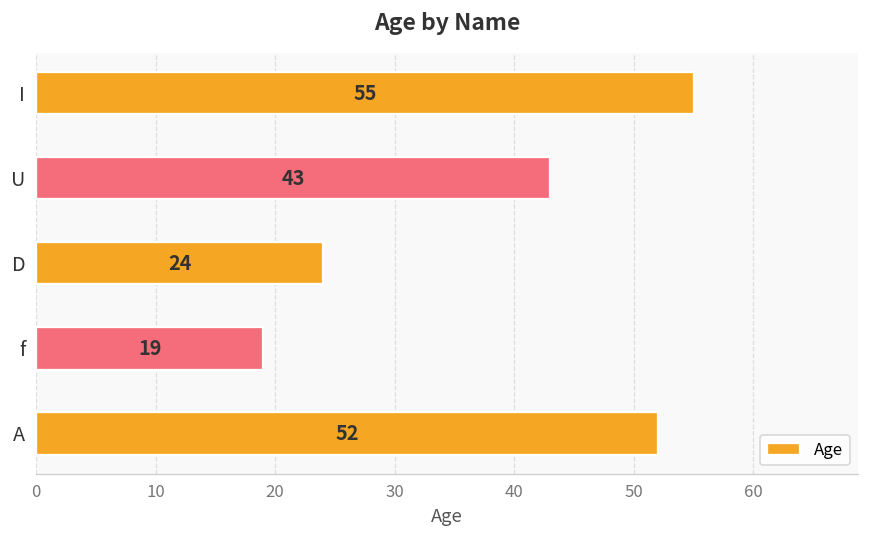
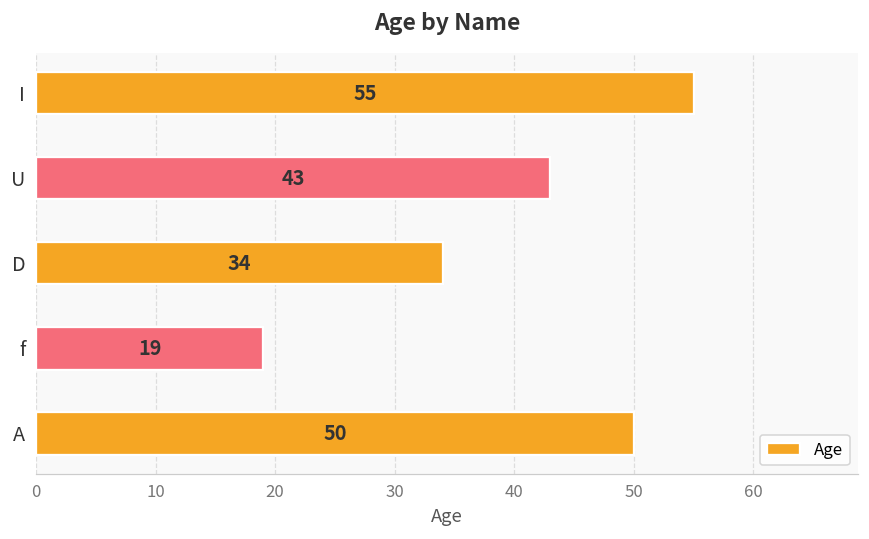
D: 24 -> 34
A: 52 -> 50
